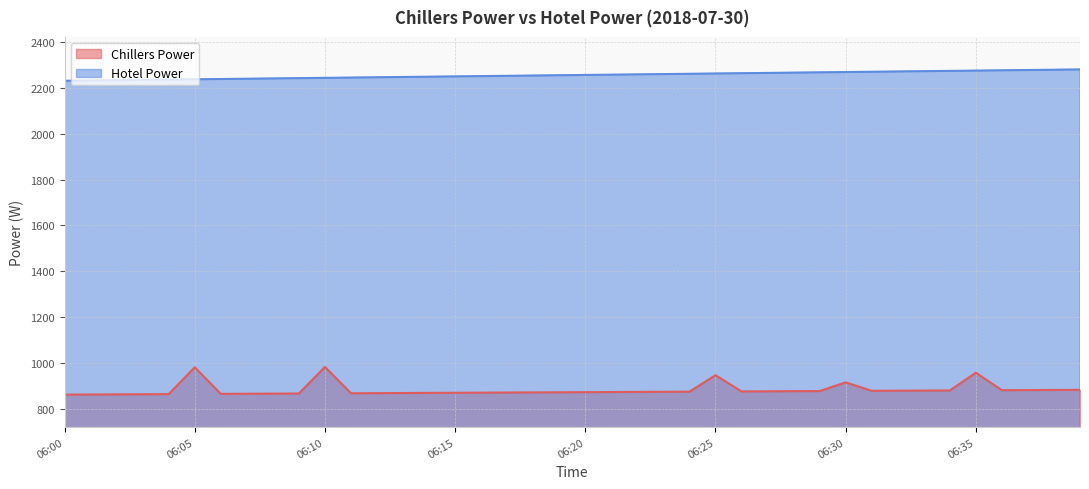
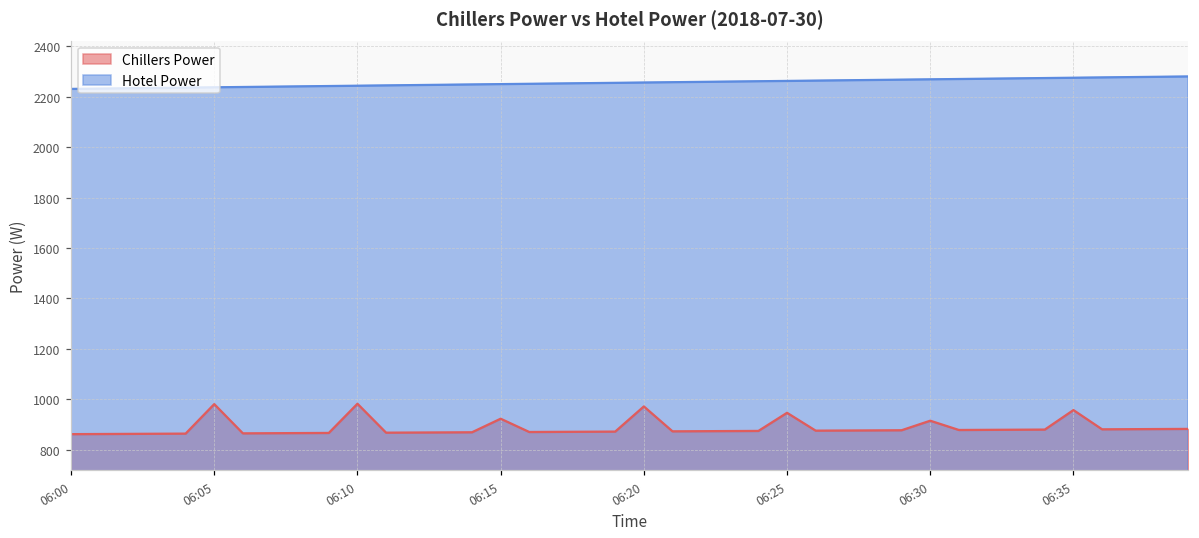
Chillers Power, 06:15: 870 -> 920
Chillers Power, 06:20: 870 -> 970
